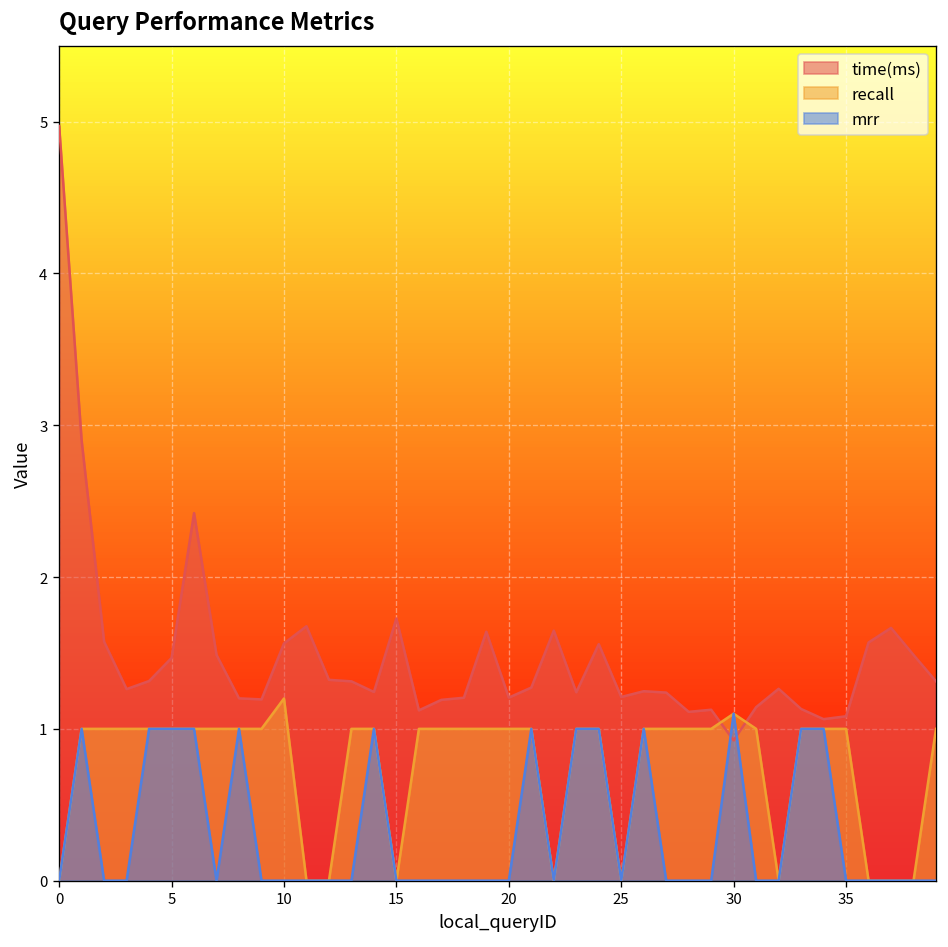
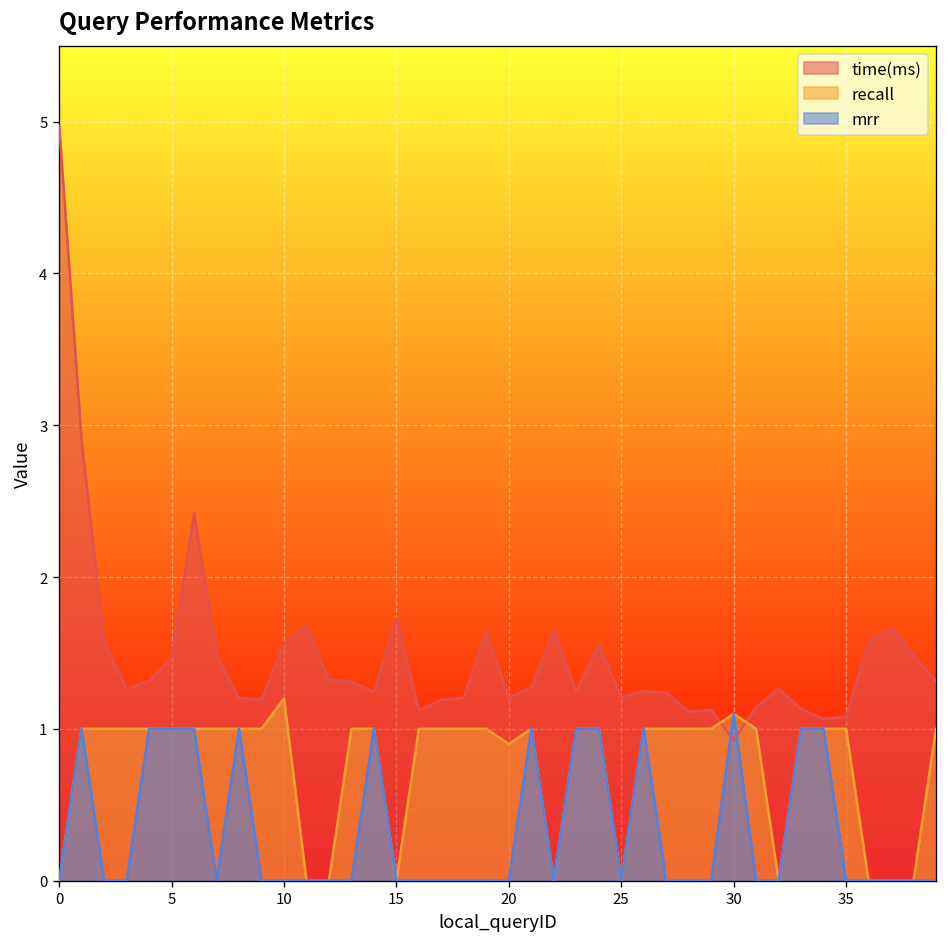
recall, 20: 1.0 -> 0.9
